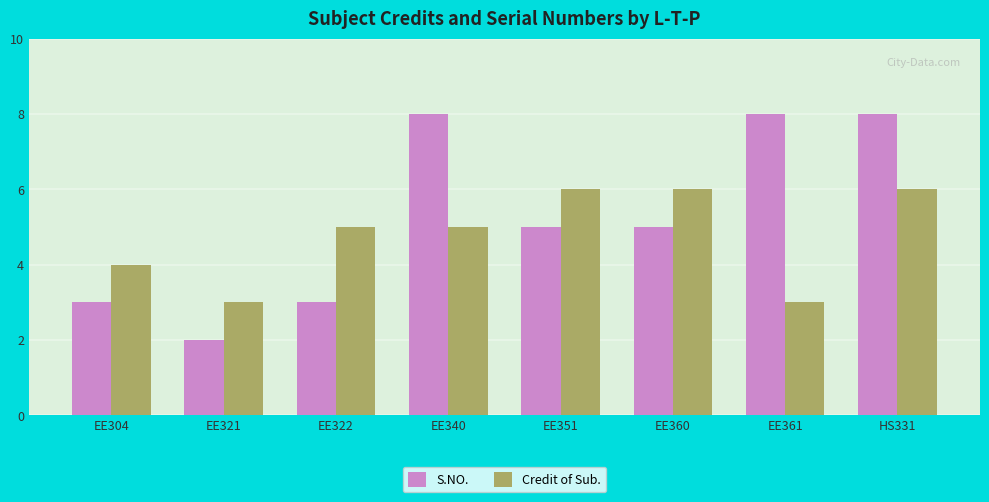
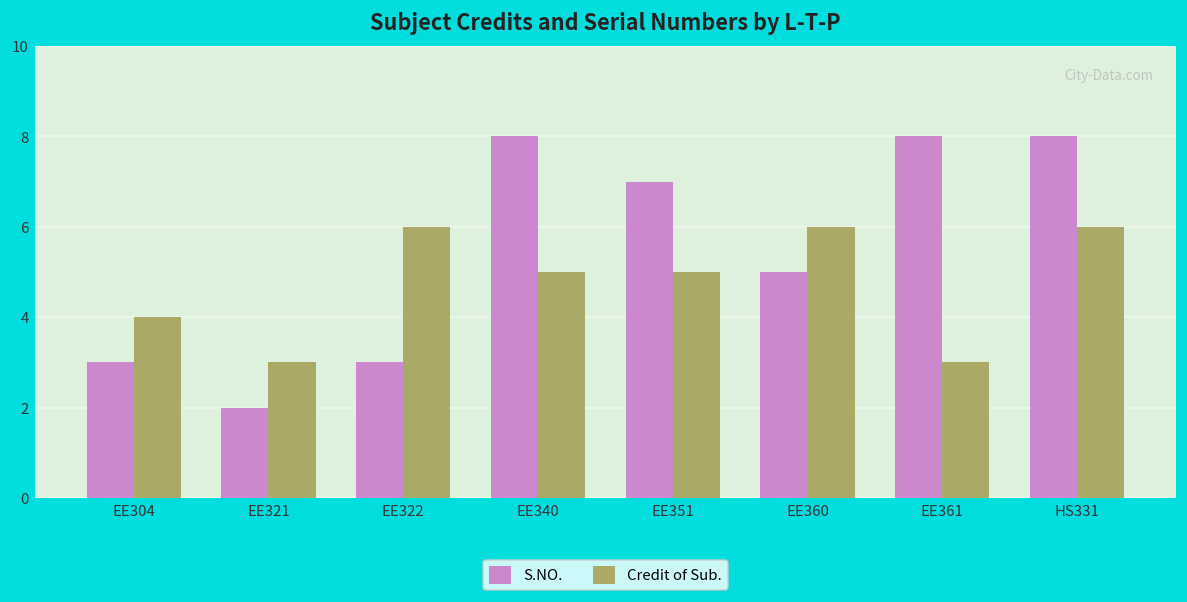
Credit of Sub., EE322: 5 -> 6
S.NO., EE351: 5 -> 7
Credit of Sub., EE351: 6 -> 5
